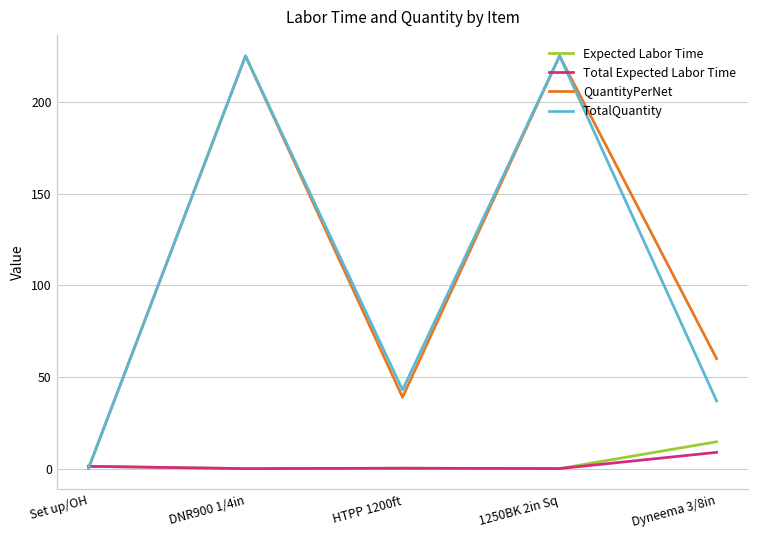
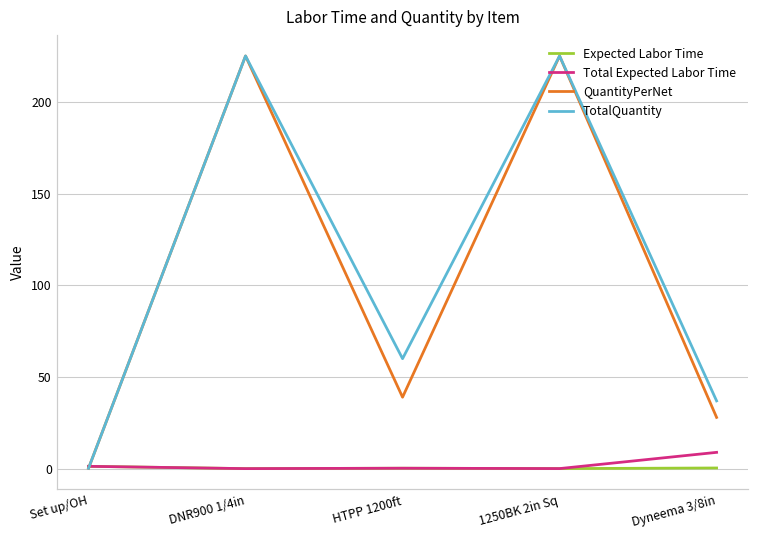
TotalQuantity, HTPP 1200ft: 43 -> 60
Expected Labor Time, Dyneema 3/8in: 15 -> 0
QuantityPerNet, Dyneema 3/8in: 60 -> 28
